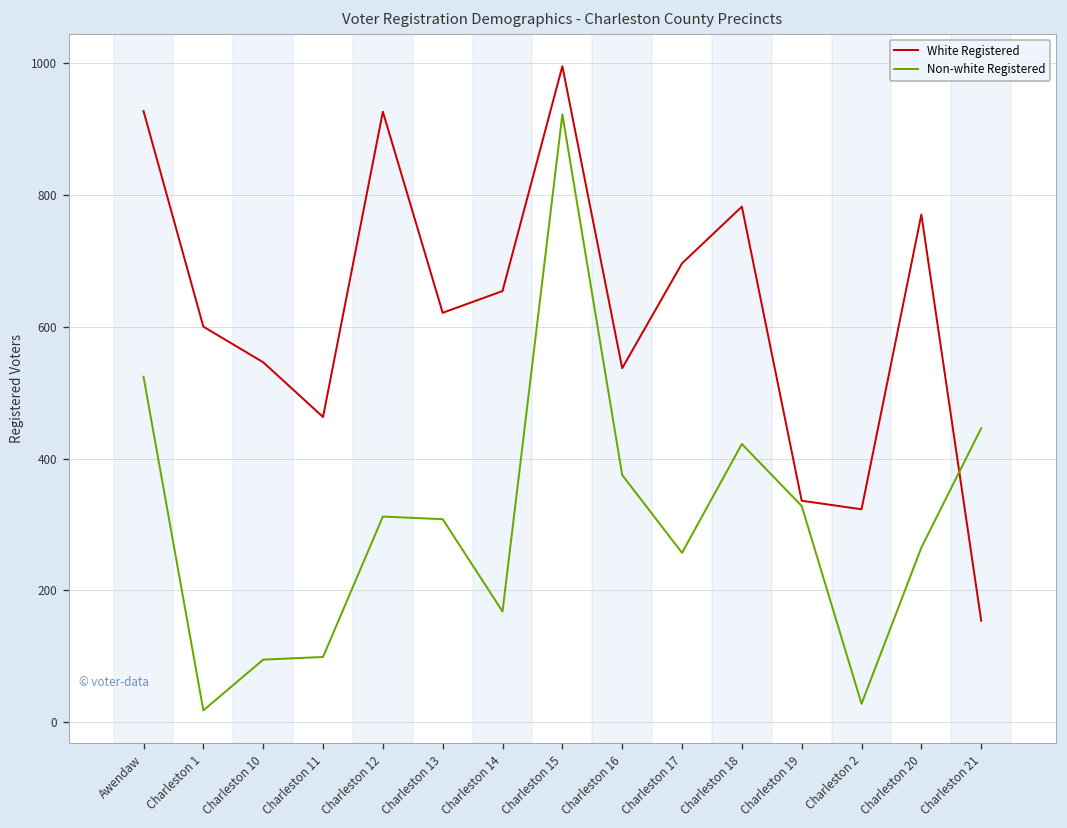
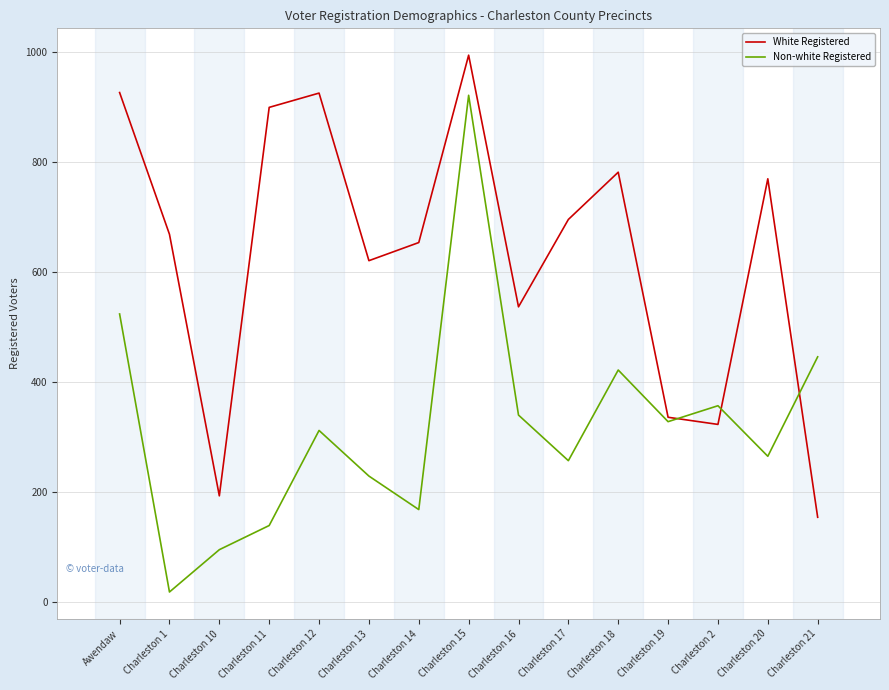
White Registered, Charleston 1: 600 -> 670
White Registered, Charleston 10: 550 -> 190
White Registered, Charleston 11: 460 -> 900
Non-white Registered, Charleston 11: 100 -> 140
Non-white Registered, Charleston 13: 310 -> 230
Non-white Registered, Charleston 16: 380 -> 340
Non-white Registered, Charleston 2: 30 -> 360
